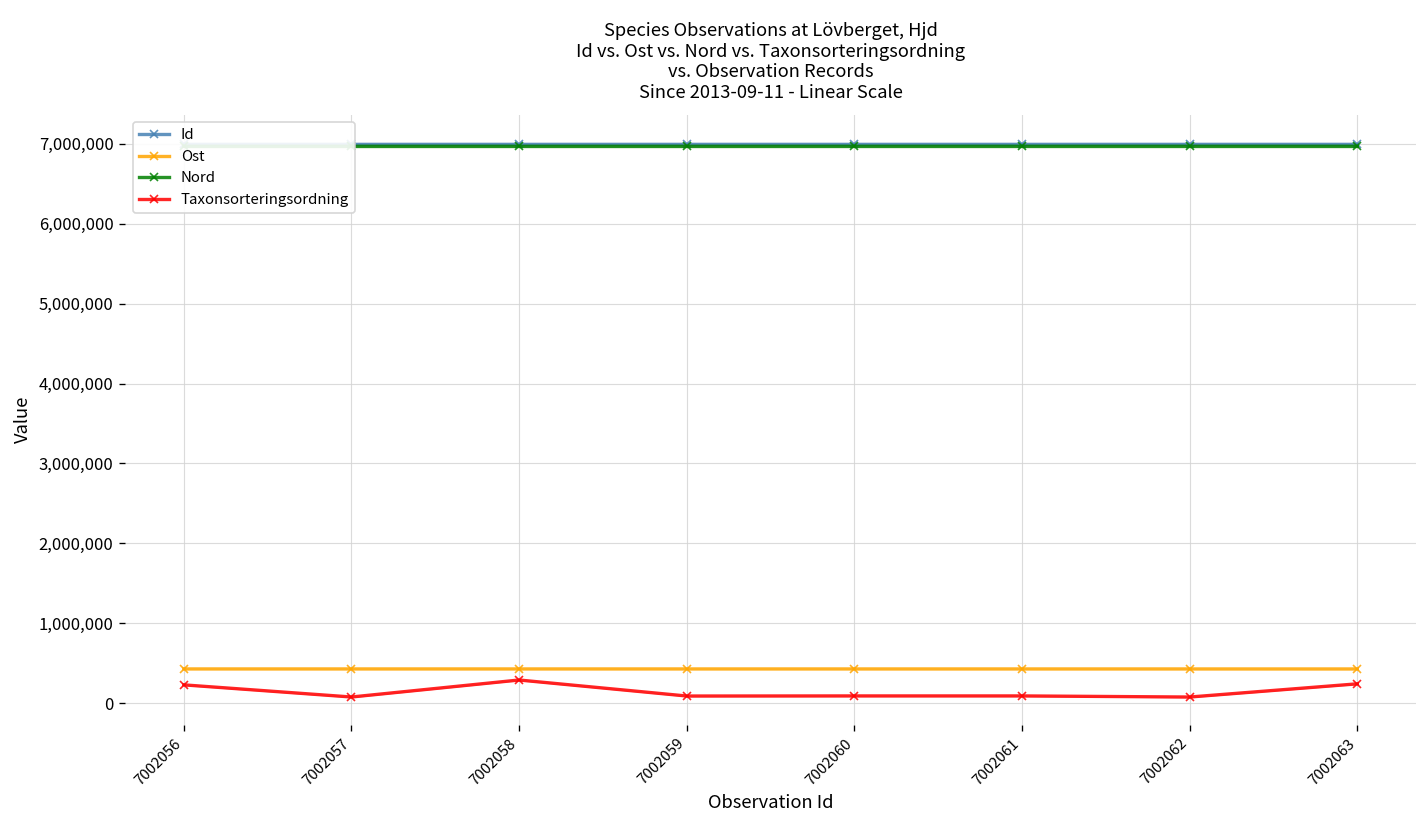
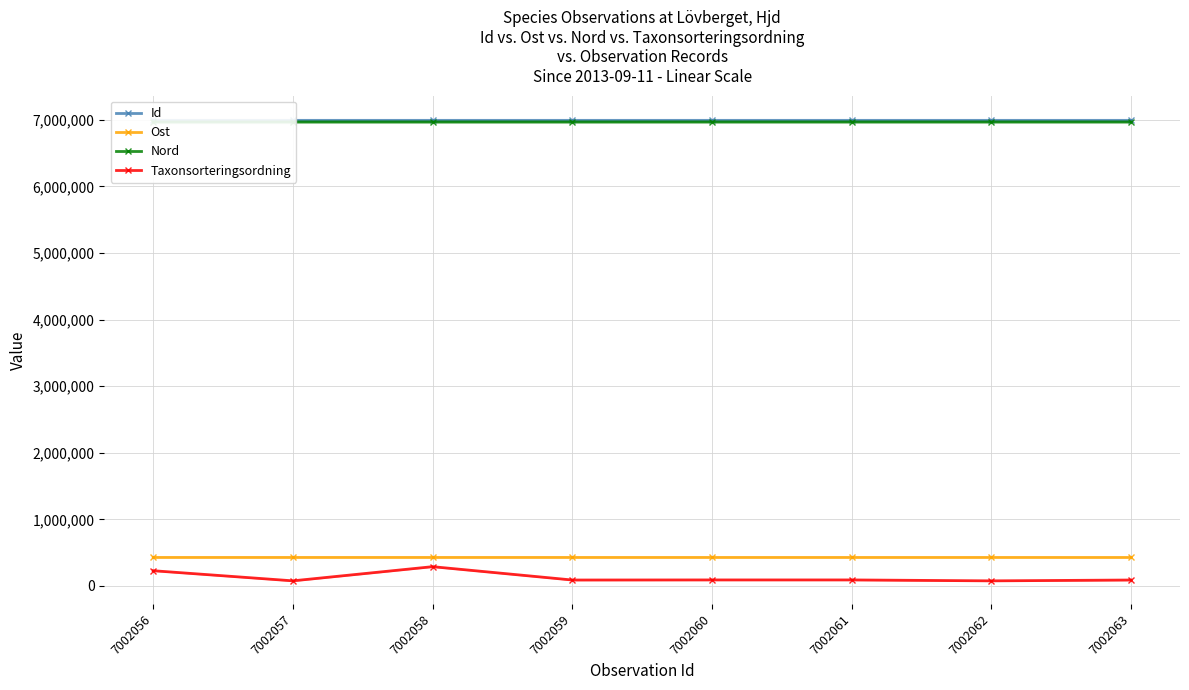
Taxonsorteringsordning, 7002063: 200,000 -> 100,000
